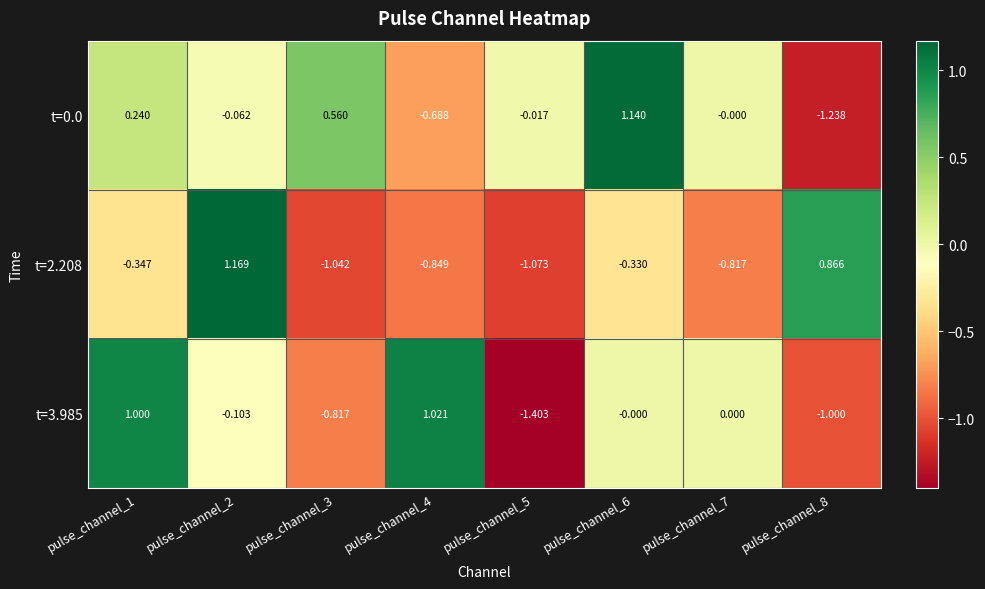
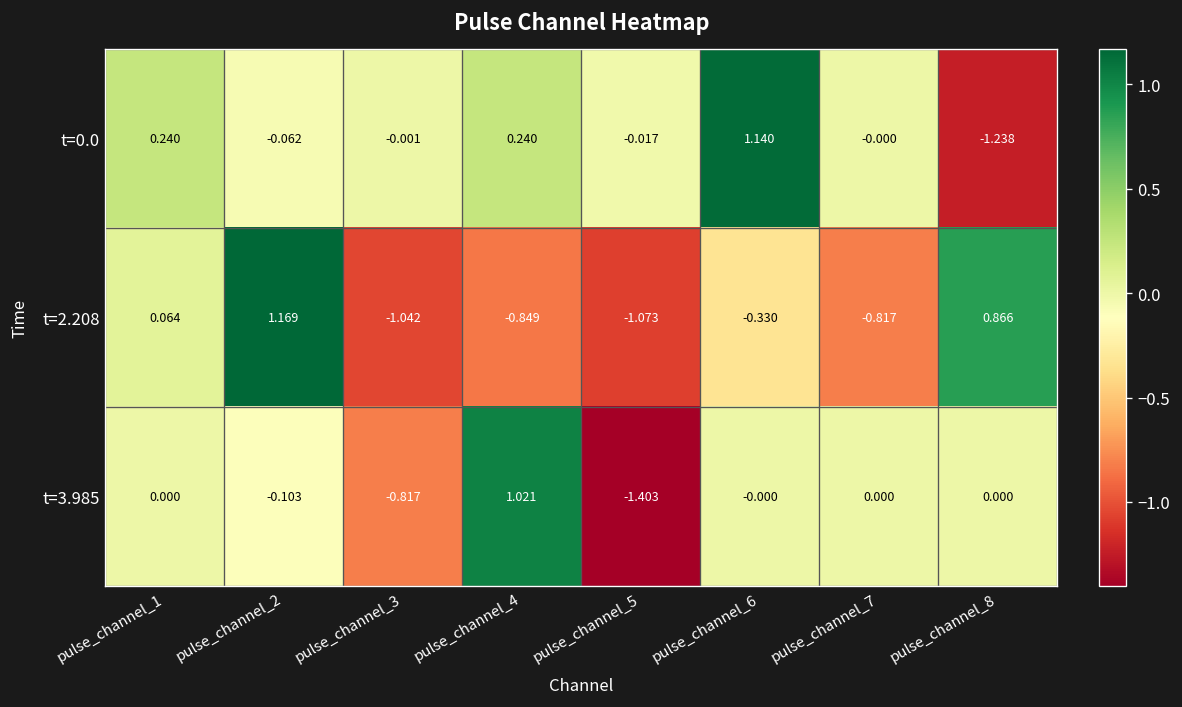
t=0.0, pulse_channel_3: 0.560 -> -0.001
t=0.0, pulse_channel_4: -0.688 -> 0.240
t=2.208, pulse_channel_1: -0.347 -> 0.064
t=3.985, pulse_channel_1: 1.000 -> 0.000
t=3.985, pulse_channel_8: -1.000 -> 0.000
